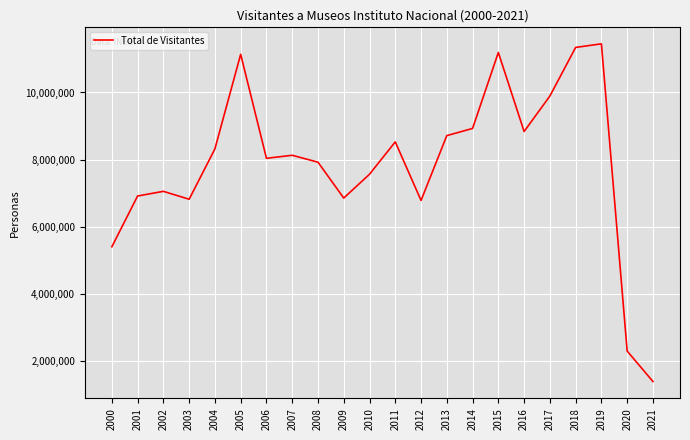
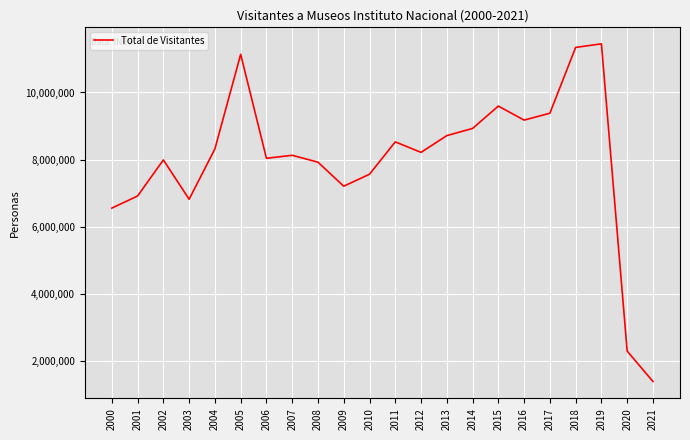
2000: 5,400,000 -> 6,600,000
2002: 7,100,000 -> 8,000,000
2009: 6,900,000 -> 7,200,000
2012: 6,800,000 -> 8,200,000
2015: 11,200,000 -> 9,600,000
2016: 8,800,000 -> 9,200,000
2017: 9,900,000 -> 9,400,000
